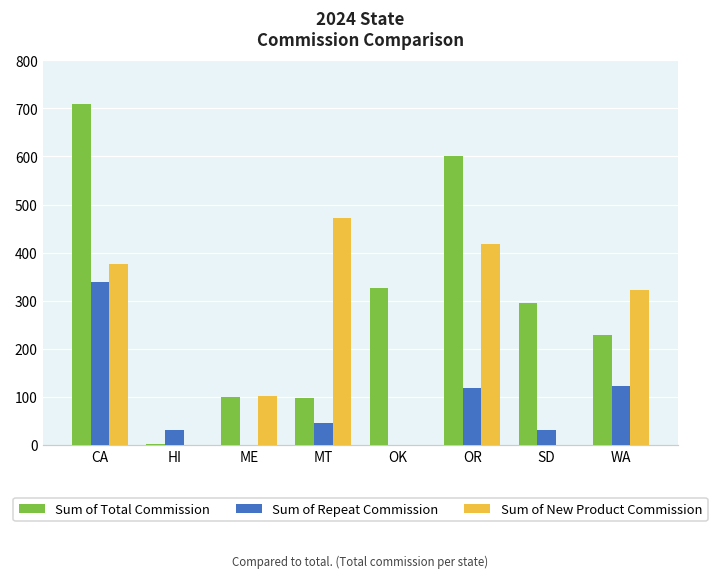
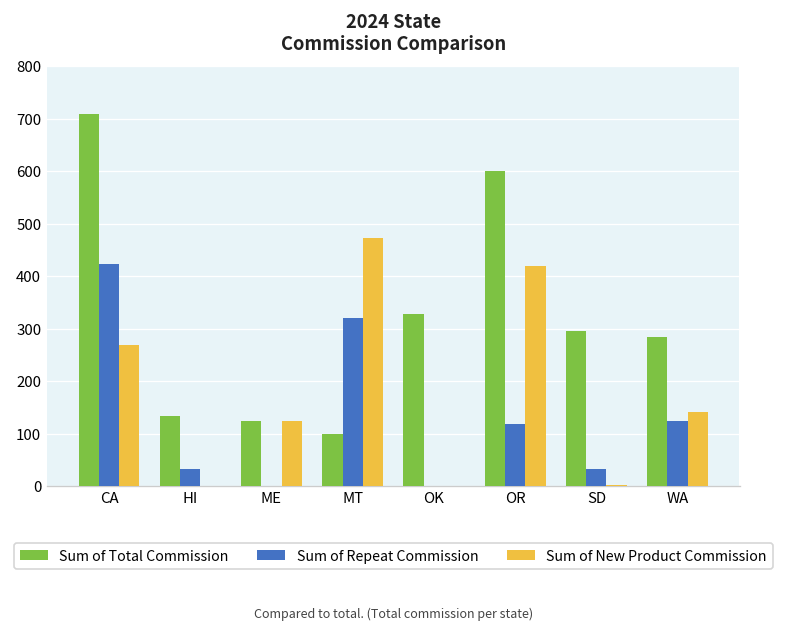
Sum of Repeat Commission, CA: 340 -> 420
Sum of New Product Commission, CA: 380 -> 270
Sum of Total Commission, HI: 0 -> 130
Sum of Total Commission, ME: 100 -> 120
Sum of New Product Commission, ME: 100 -> 120
Sum of Repeat Commission, MT: 50 -> 320
Sum of Total Commission, WA: 230 -> 280
Sum of New Product Commission, WA: 320 -> 140
